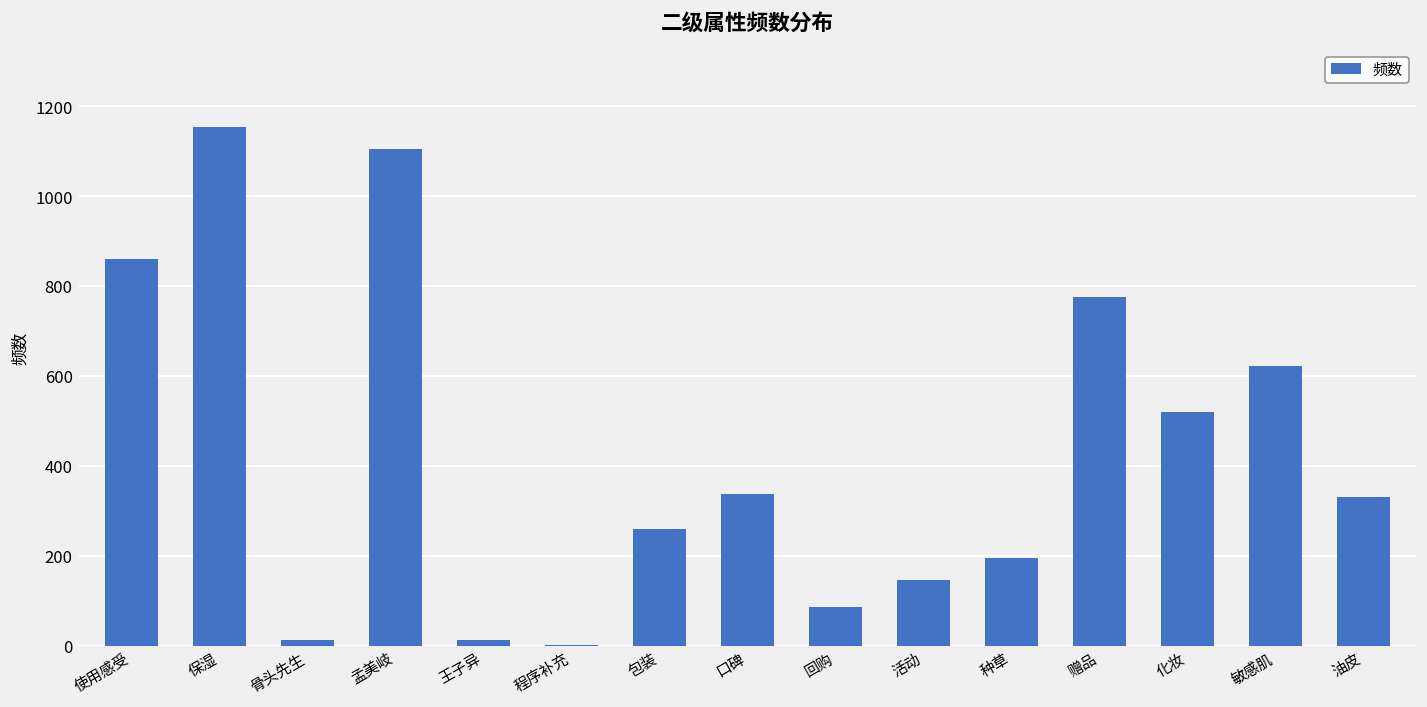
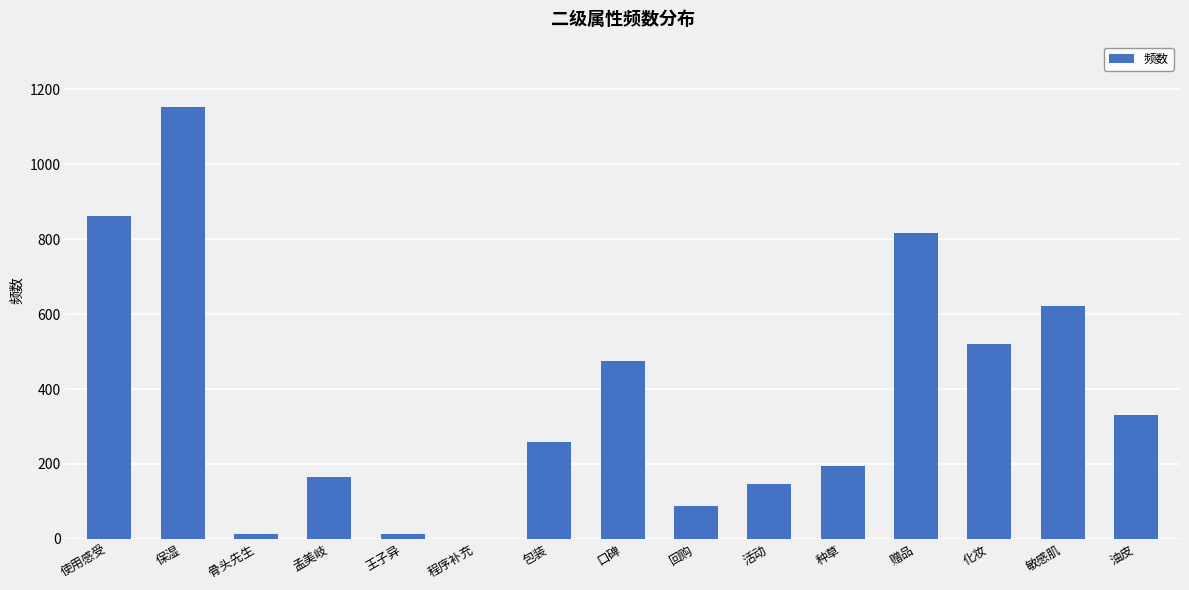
孟美岐: 1110 -> 170
口碑: 340 -> 480
赠品: 780 -> 820
